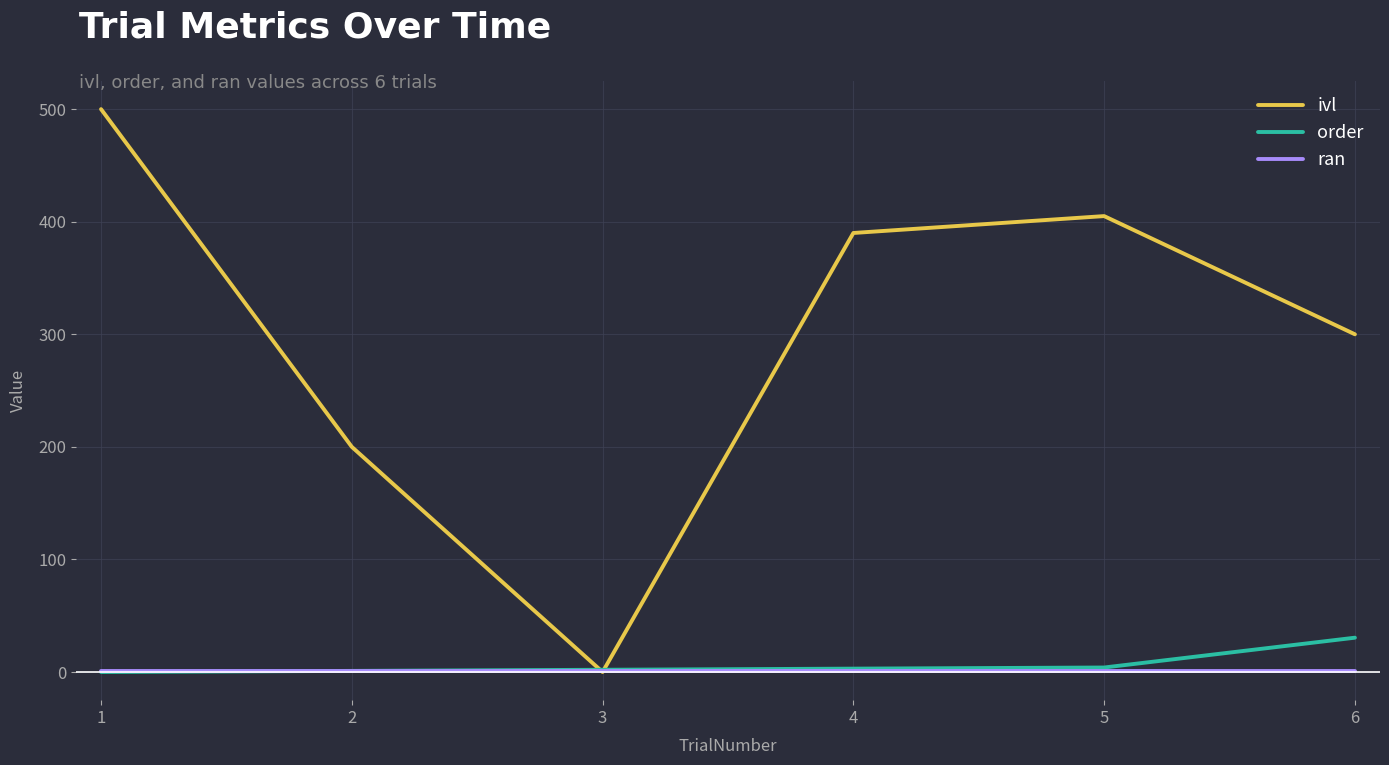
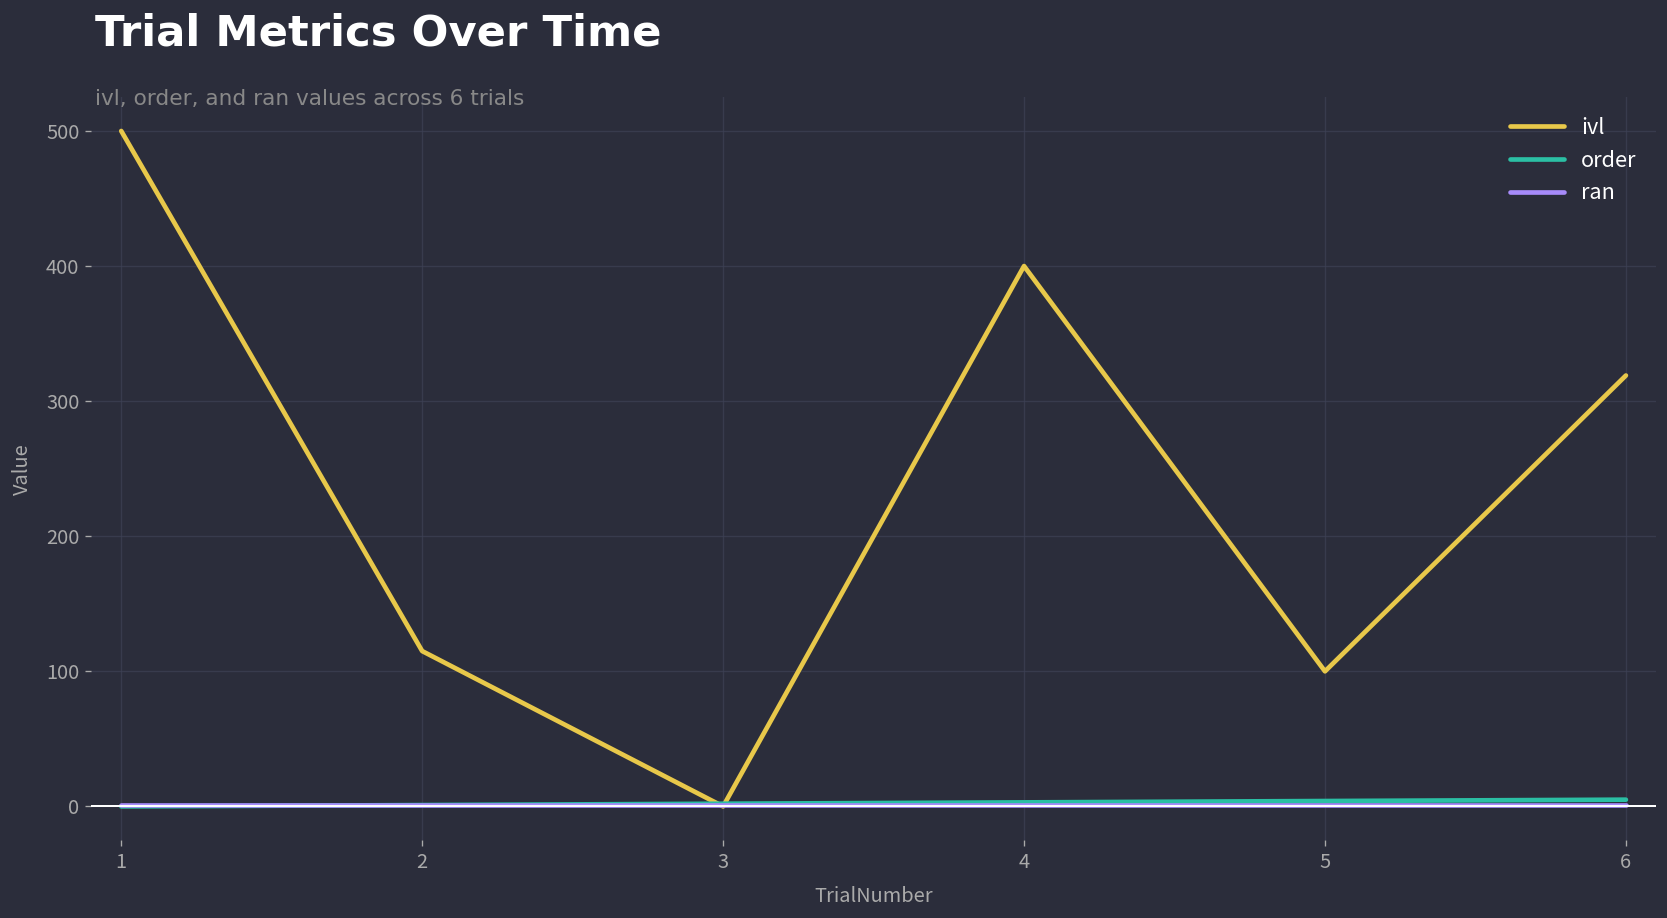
ivl, 2: 200 -> 115
ivl, 4: 390 -> 400
ivl, 5: 405 -> 100
ivl, 6: 300 -> 319
order, 6: 31 -> 5
